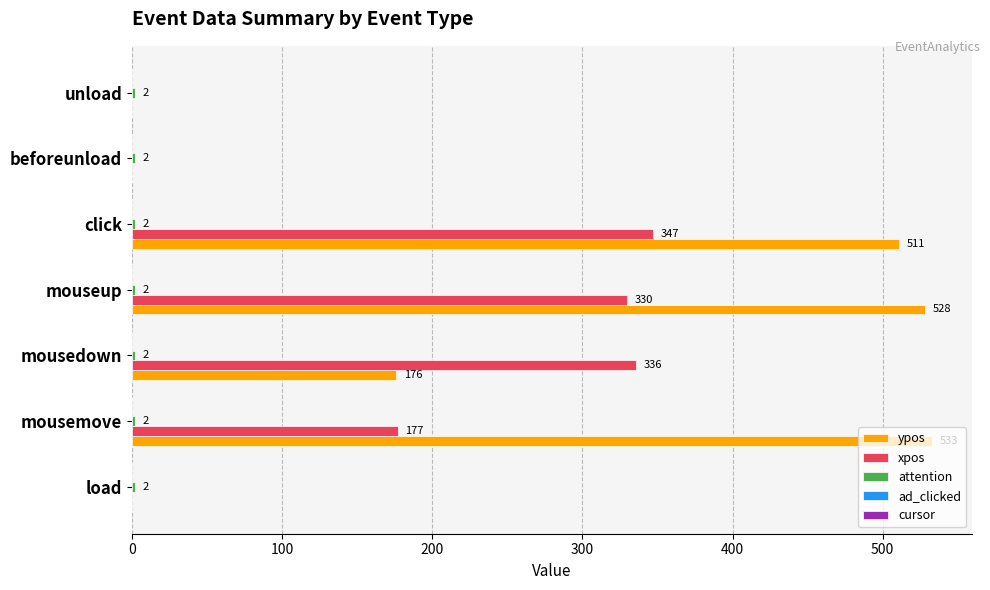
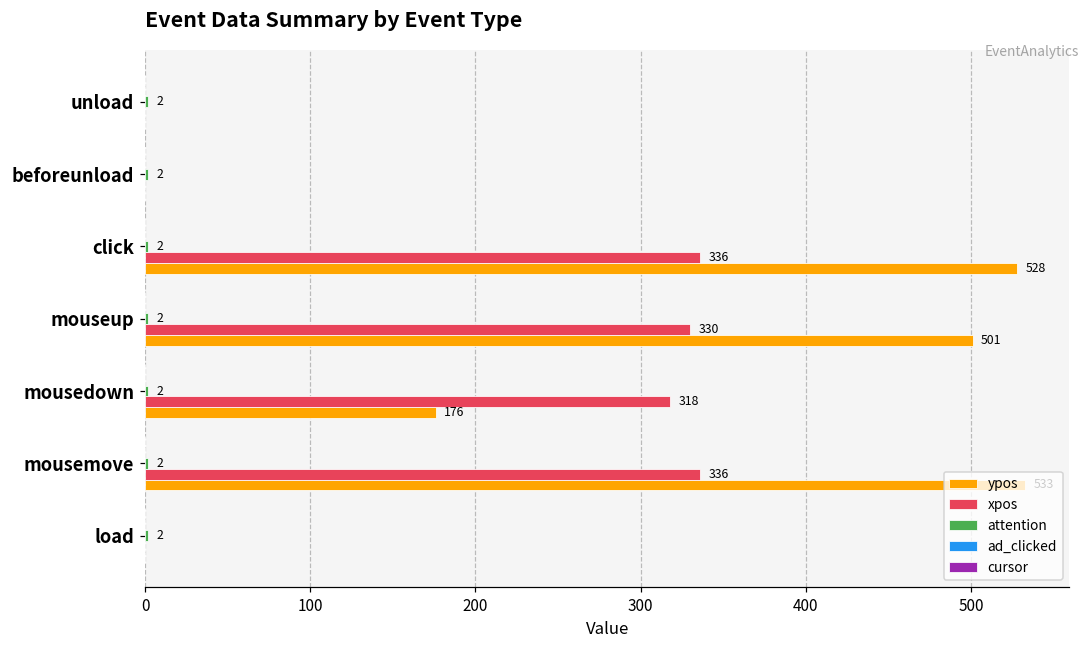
xpos, click: 347 -> 336
ypos, click: 511 -> 528
ypos, mouseup: 528 -> 501
xpos, mousedown: 336 -> 318
xpos, mousemove: 177 -> 336
